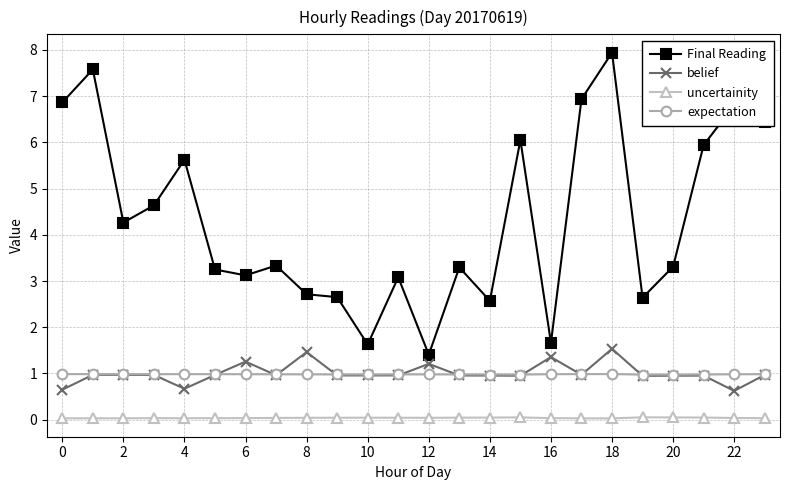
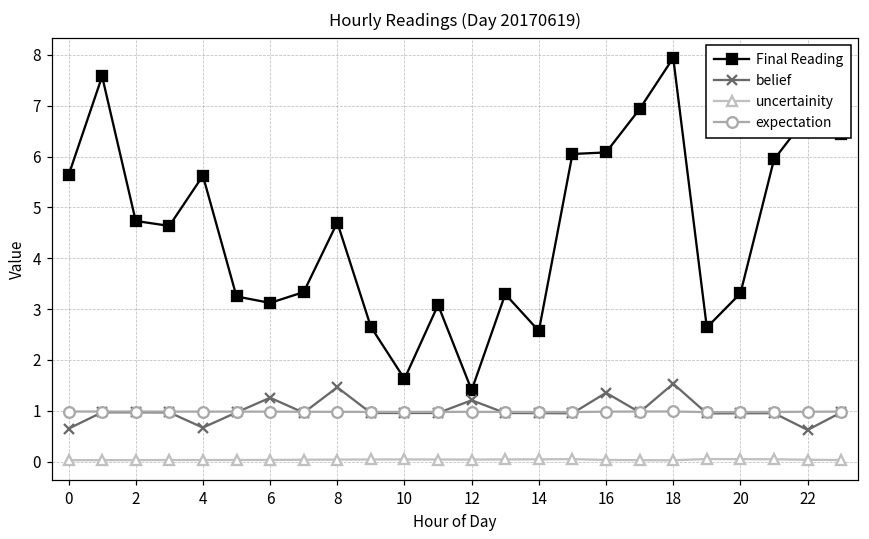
Final Reading, 0: 6.9 -> 5.6
Final Reading, 2: 4.3 -> 4.7
Final Reading, 8: 2.7 -> 4.7
Final Reading, 16: 1.7 -> 6.1
